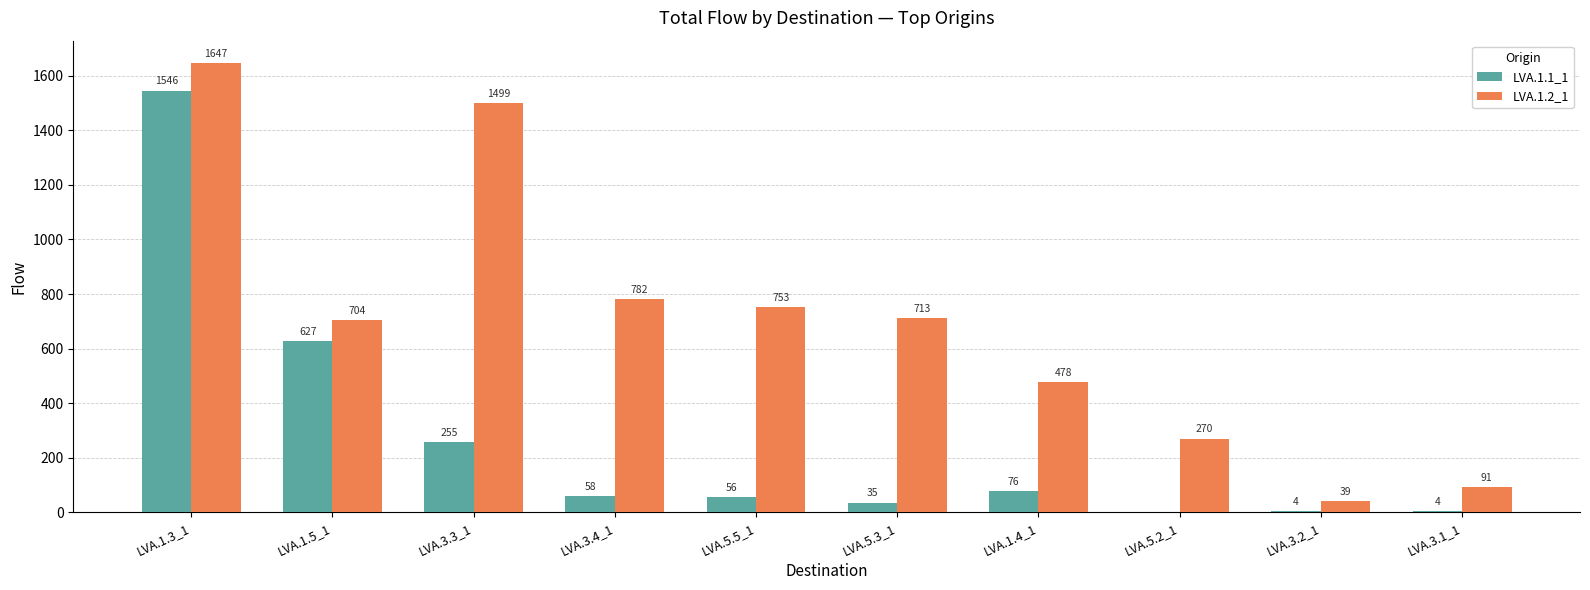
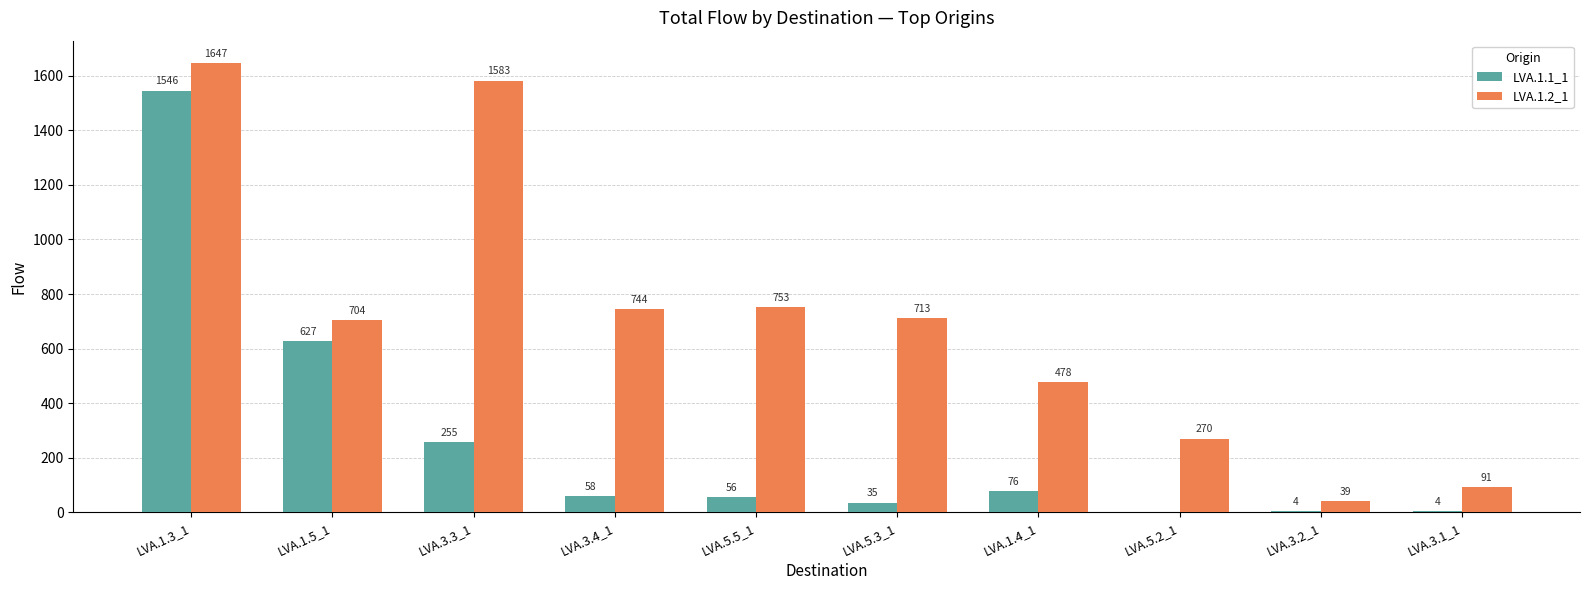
LVA.1.2_1, LVA.3.3_1: 1499 -> 1583
LVA.1.2_1, LVA.3.4_1: 782 -> 744
